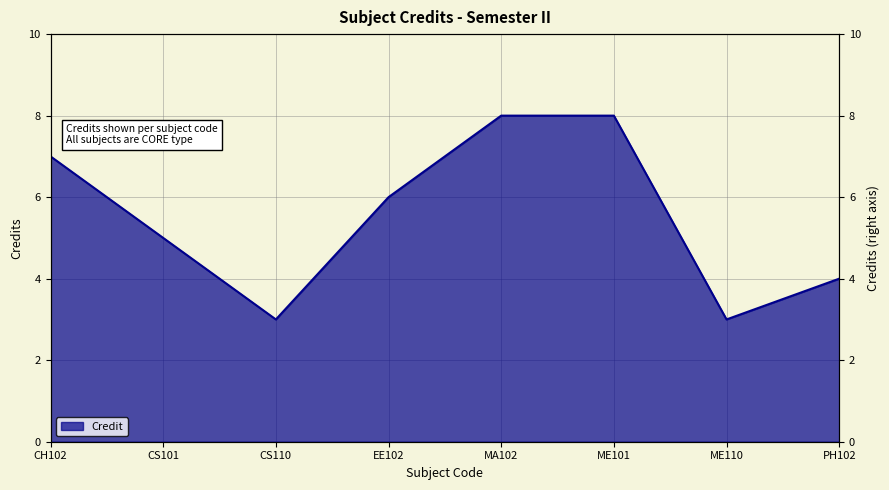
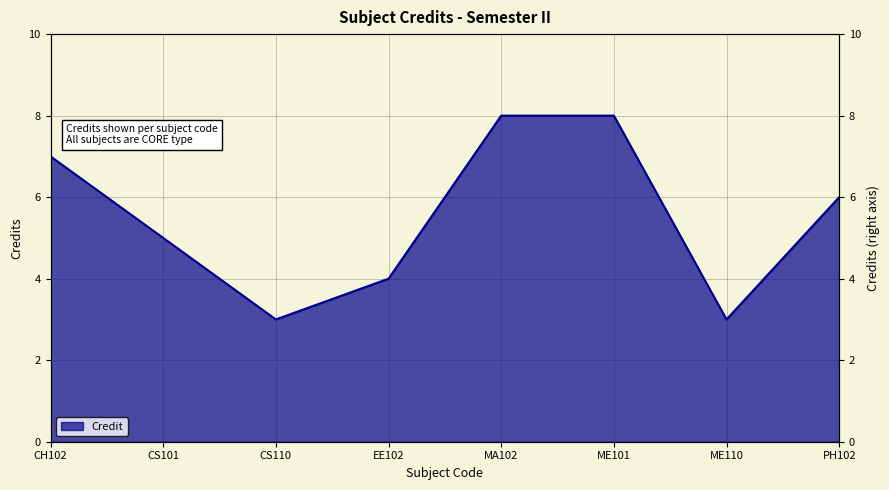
EE102: 6 -> 4
PH102: 4 -> 6
